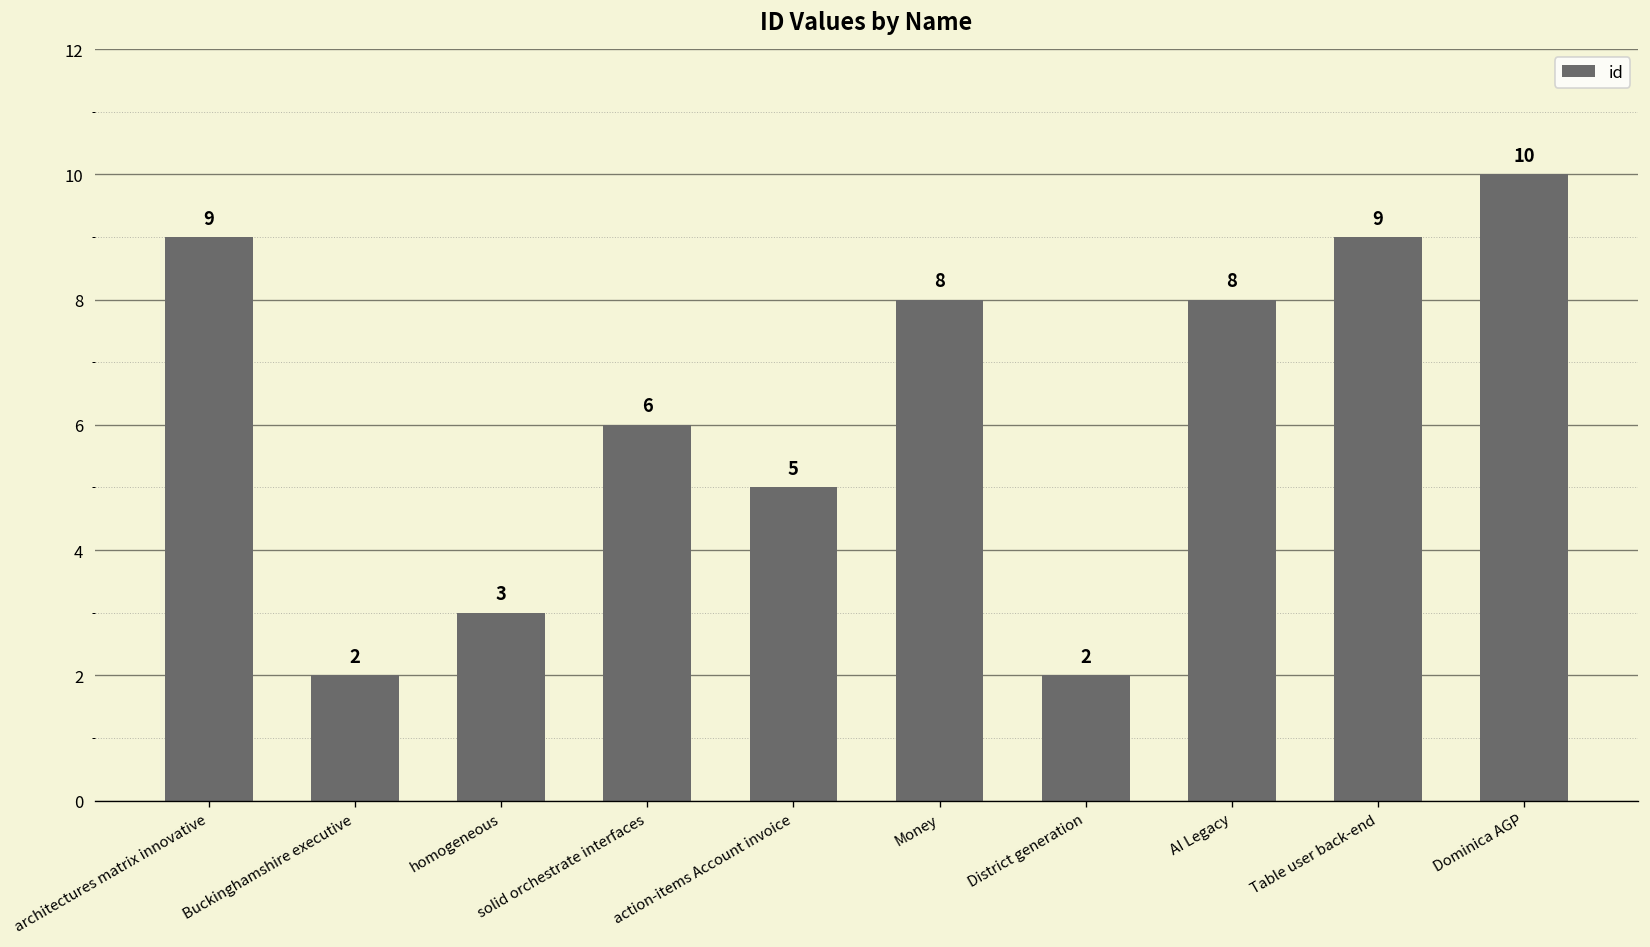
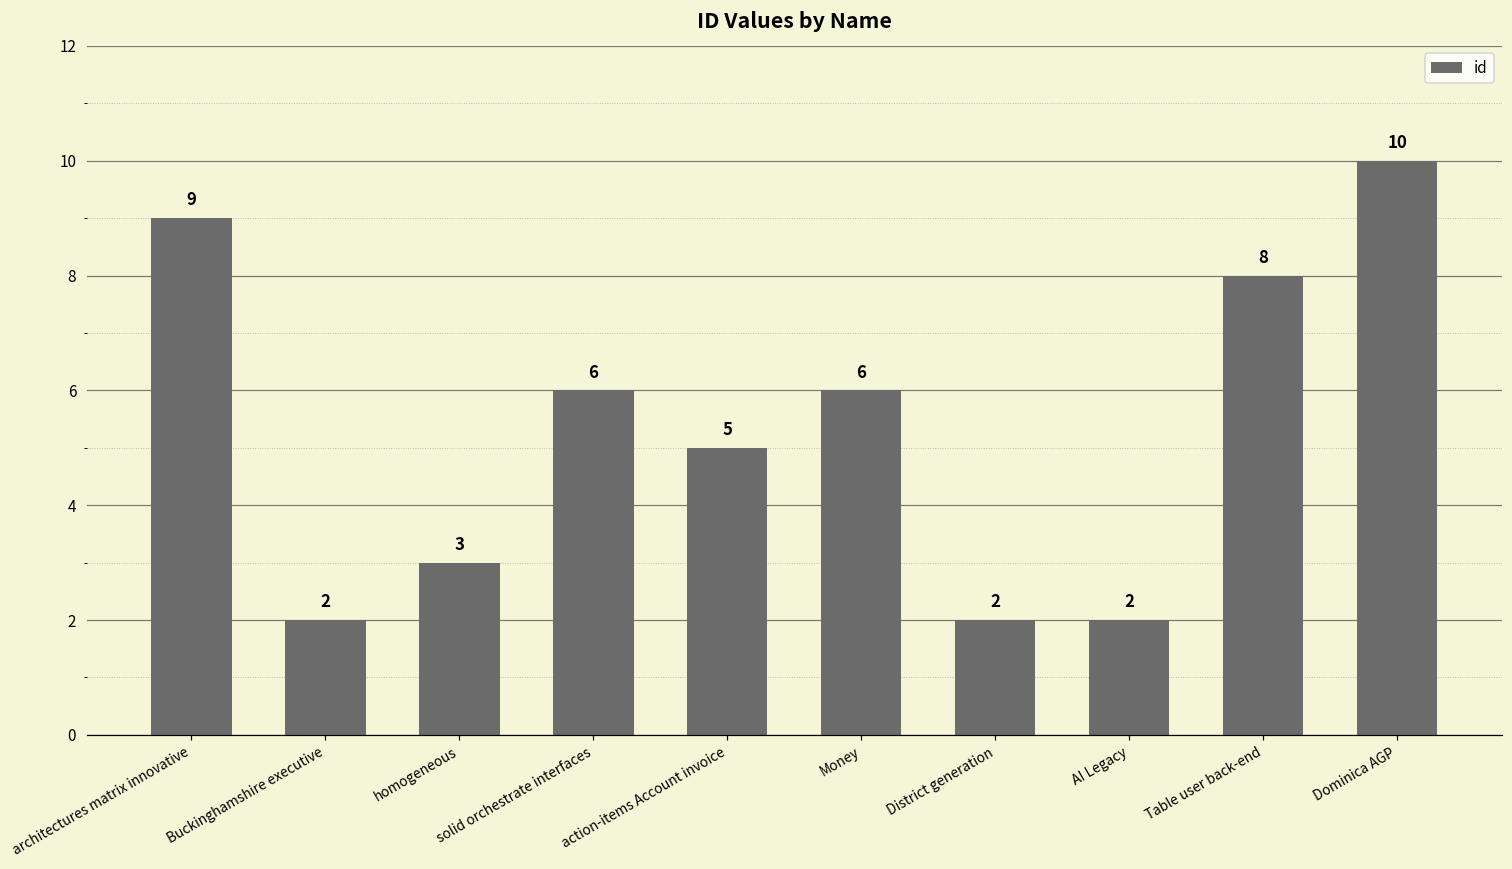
Money: 8 -> 6
AI Legacy: 8 -> 2
Table user back-end: 9 -> 8
